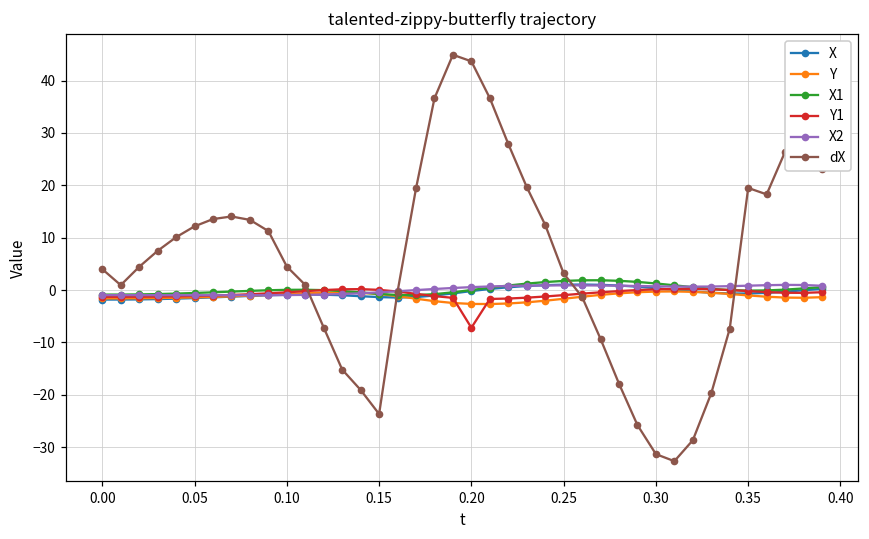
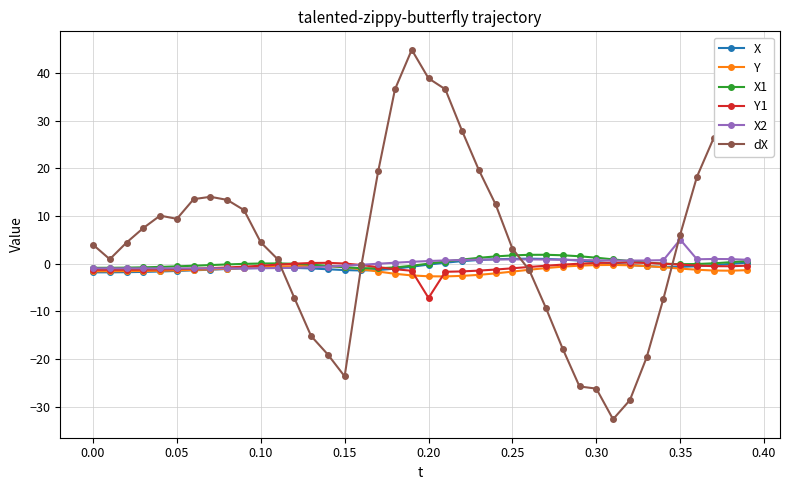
dX, 0.05: 12 -> 9
dX, 0.20: 44 -> 39
dX, 0.30: -31 -> -26
X2, 0.35: 1 -> 5
dX, 0.35: 19 -> 6
